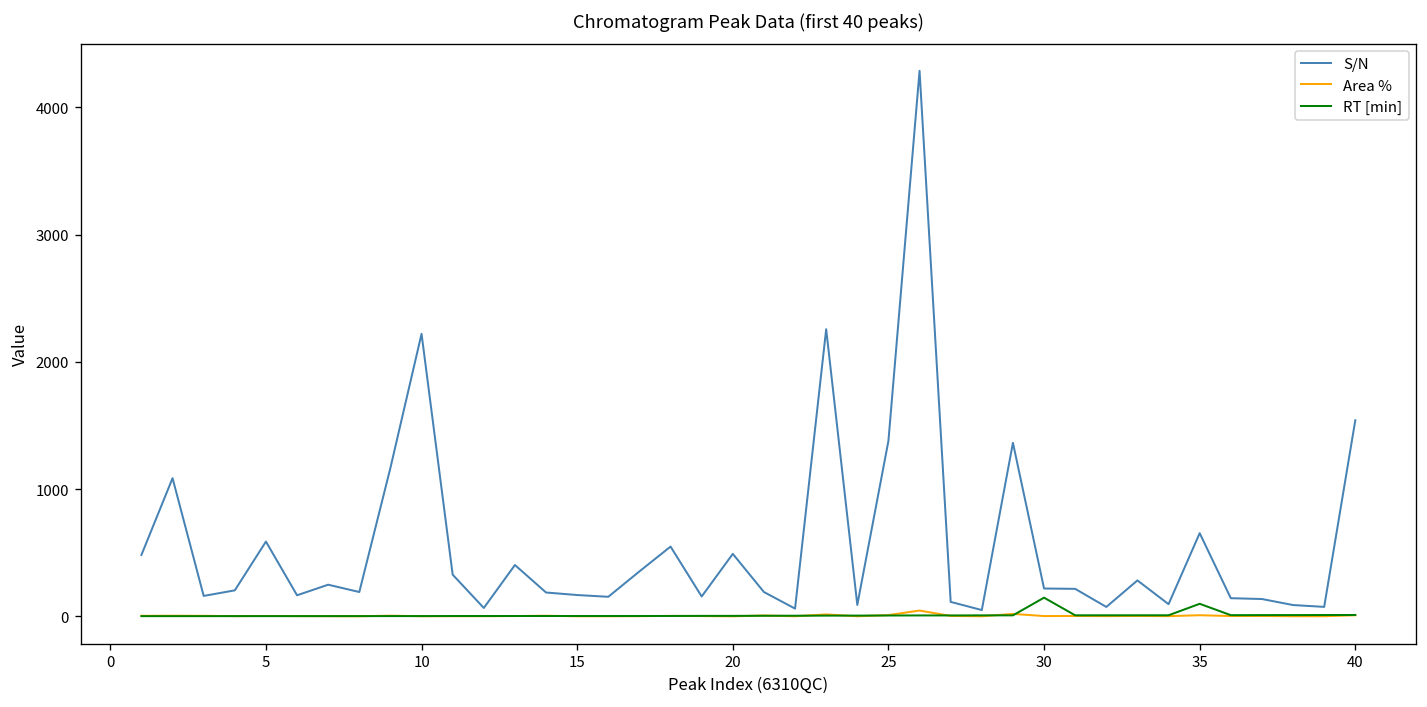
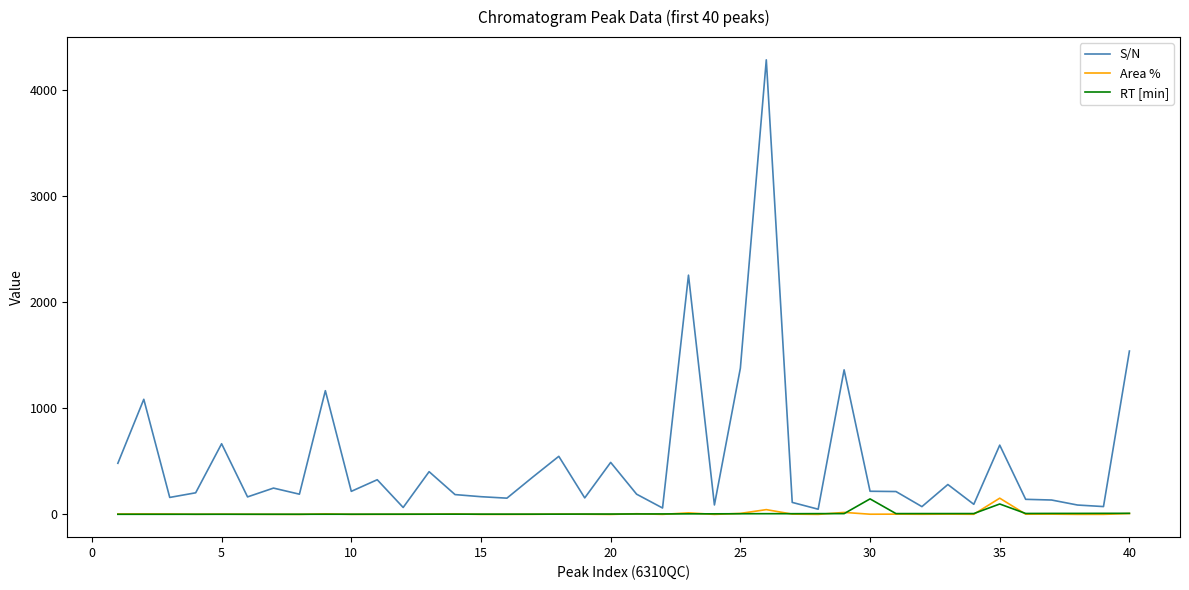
S/N, 5: 590 -> 670
S/N, 10: 2220 -> 220
Area %, 35: 10 -> 150
